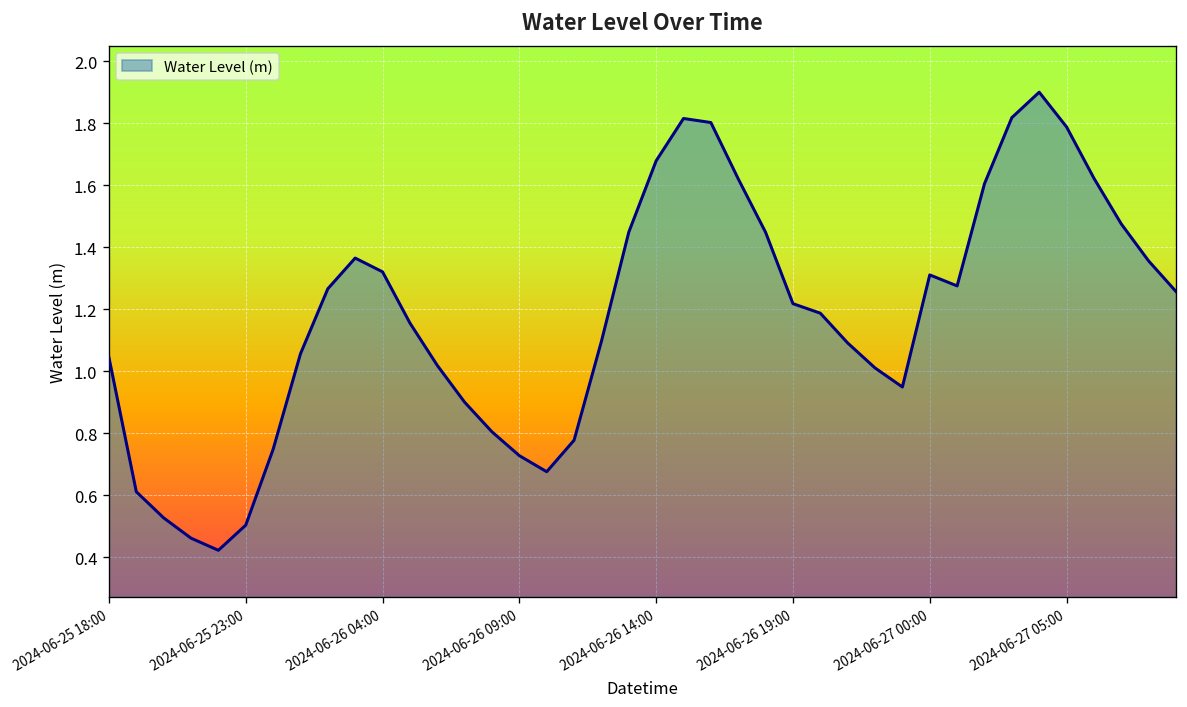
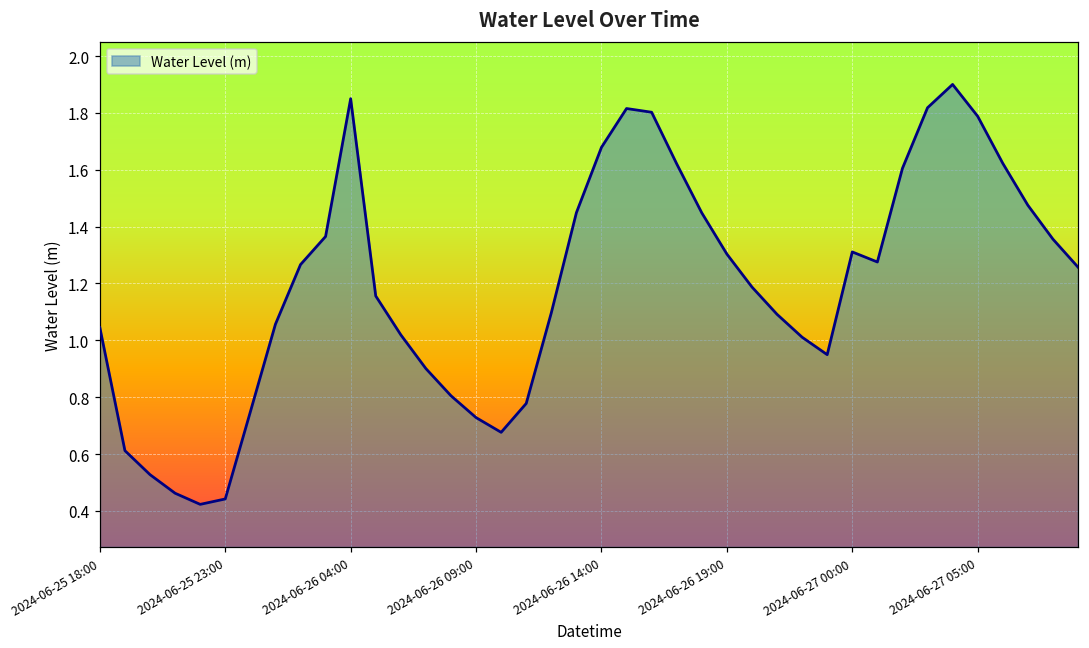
2024-06-25 23:00: 0.50 -> 0.44
2024-06-26 04:00: 1.32 -> 1.85
2024-06-26 19:00: 1.22 -> 1.30
